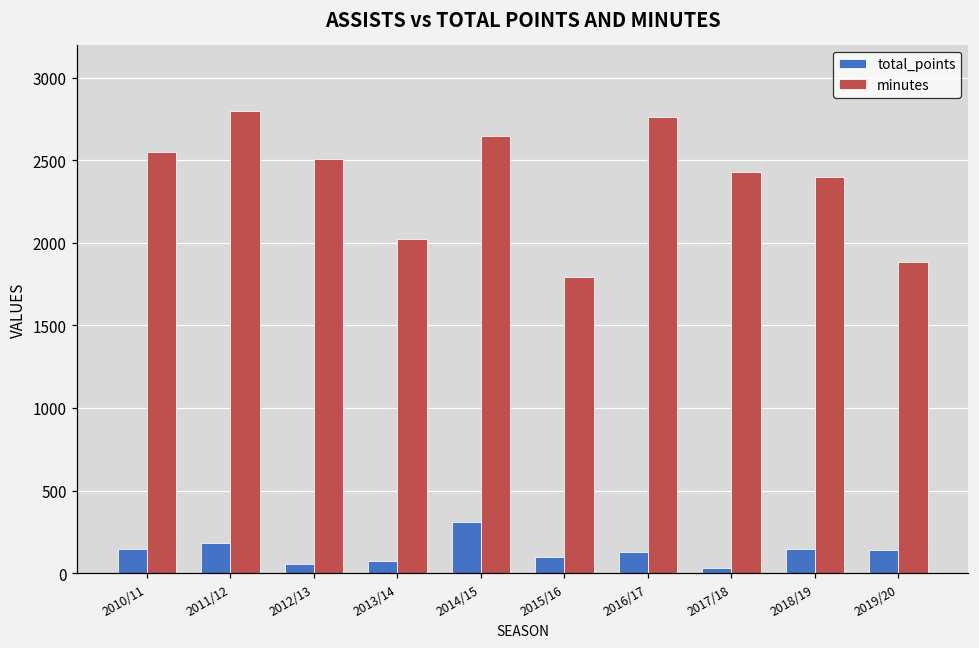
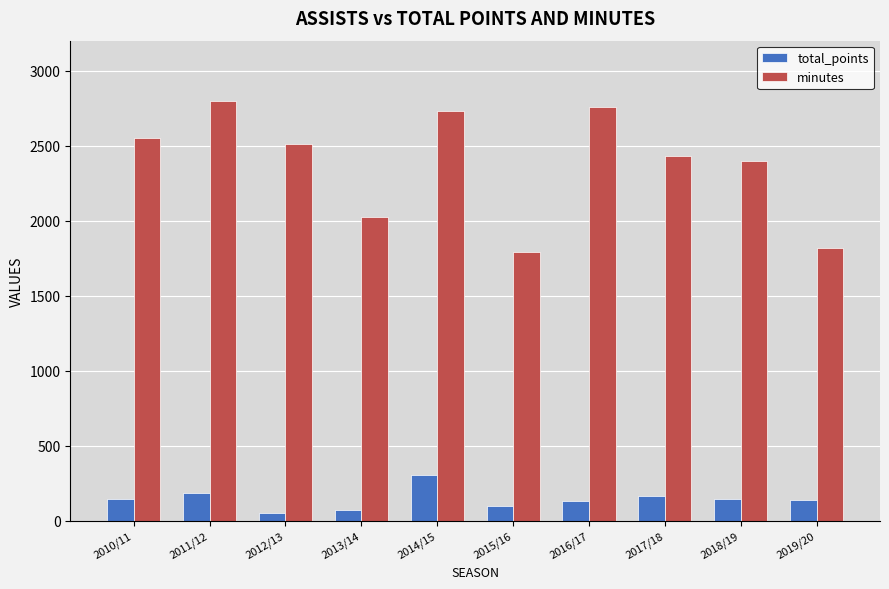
minutes, 2014/15: 2650 -> 2730
total_points, 2017/18: 30 -> 170
minutes, 2019/20: 1890 -> 1820
